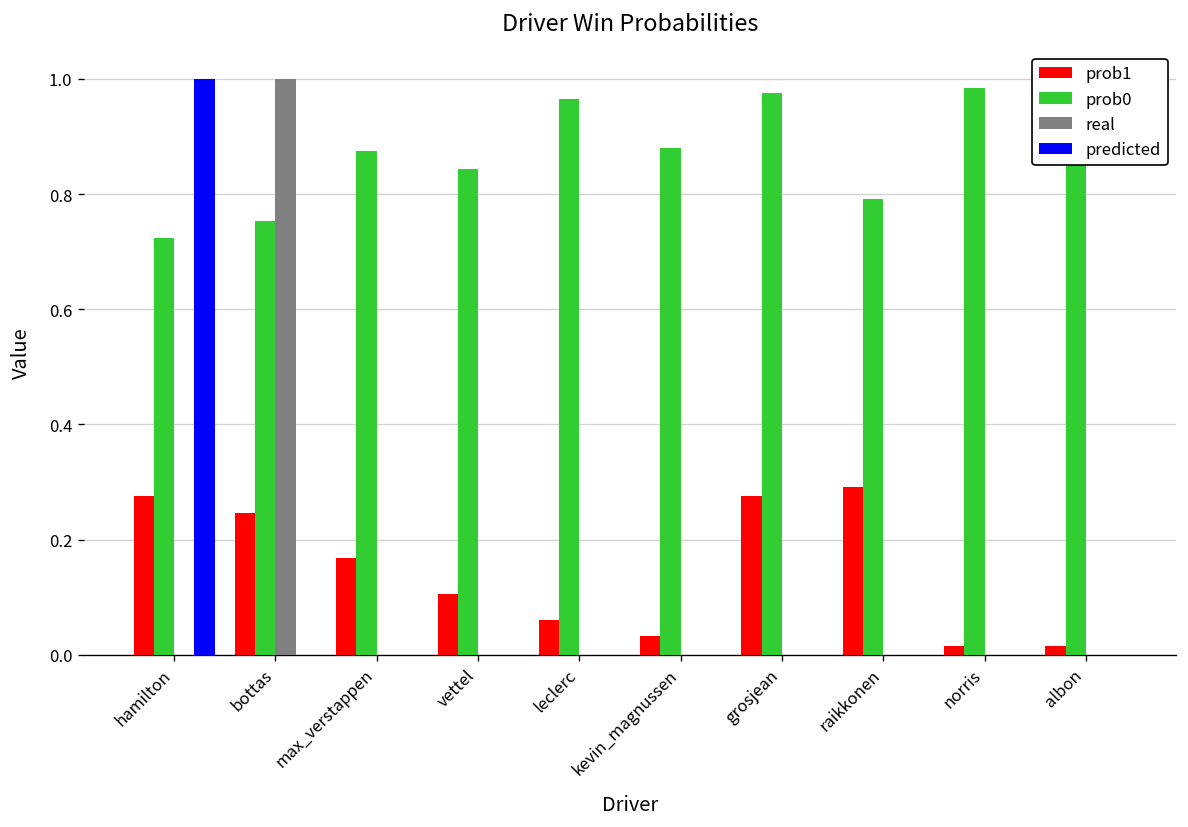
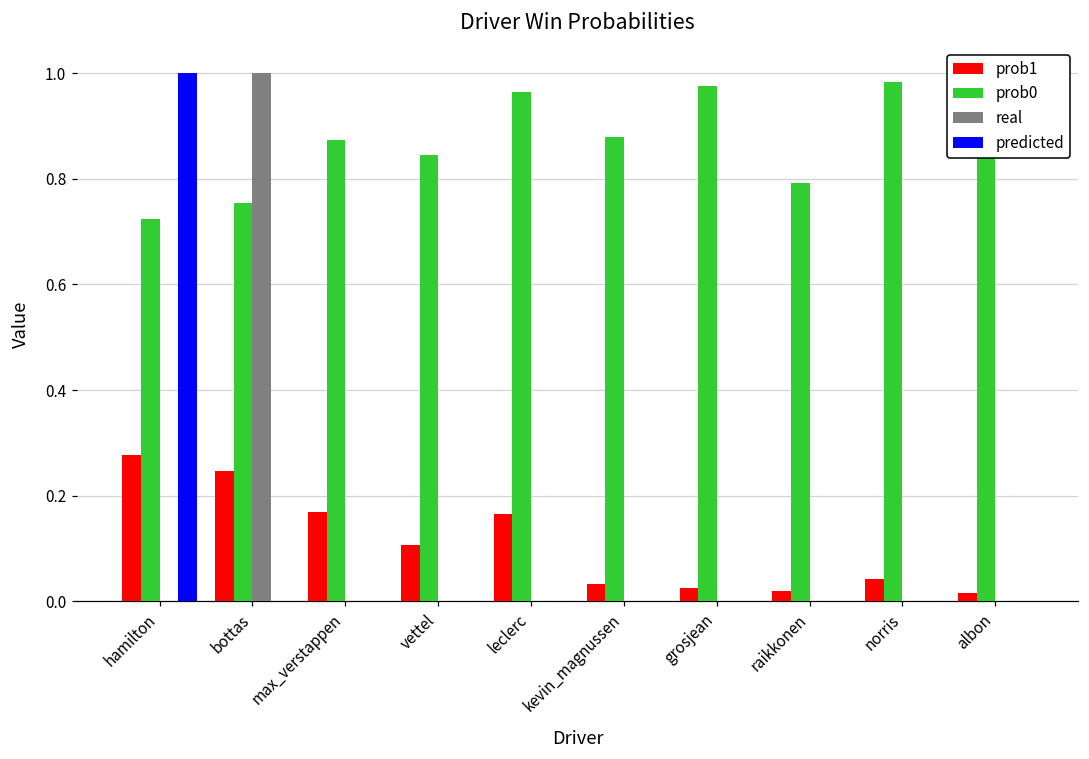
prob1, leclerc: 0.06 -> 0.17
prob1, grosjean: 0.28 -> 0.02
prob1, raikkonen: 0.29 -> 0.02
prob1, norris: 0.02 -> 0.04
